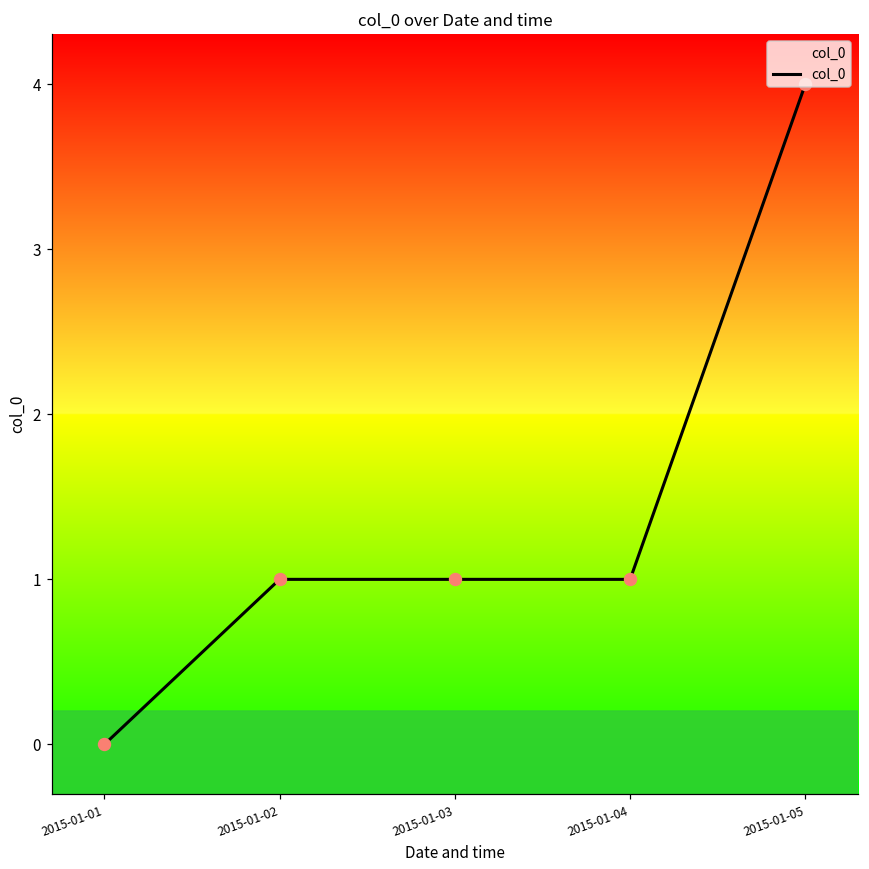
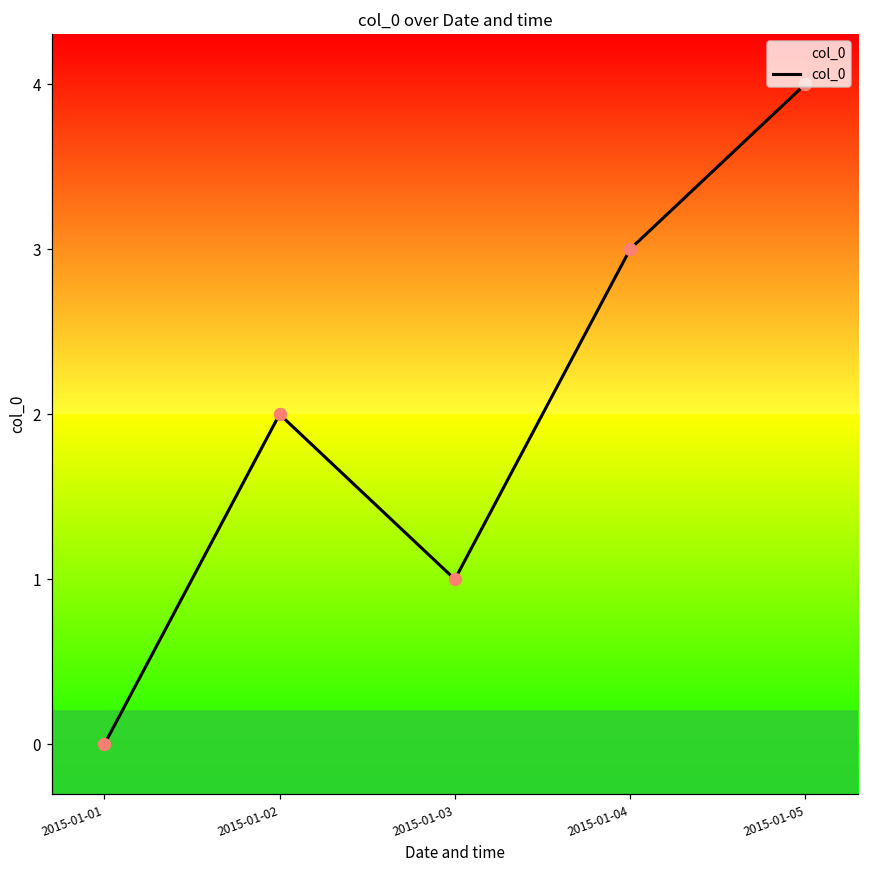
2015-01-02: 1 -> 2
2015-01-04: 1 -> 3
